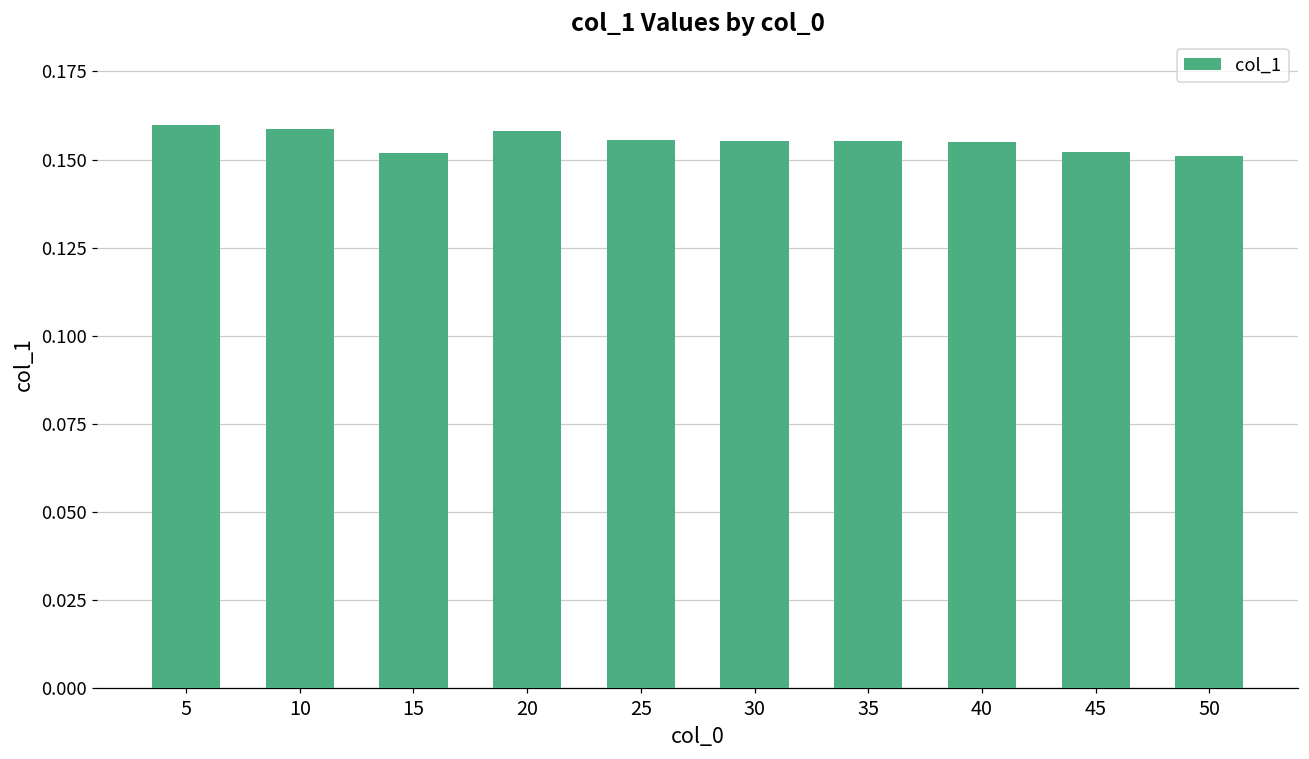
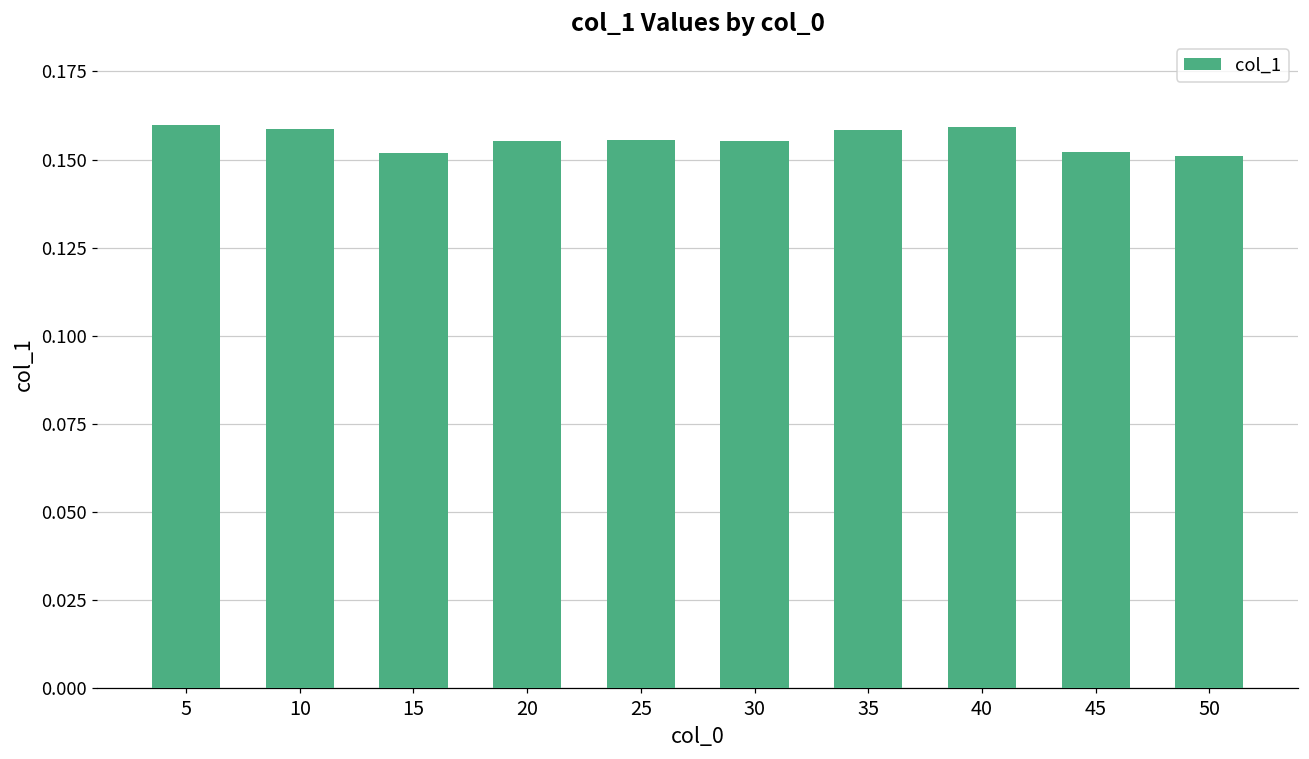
20: 0.158 -> 0.155
35: 0.155 -> 0.158
40: 0.155 -> 0.159
